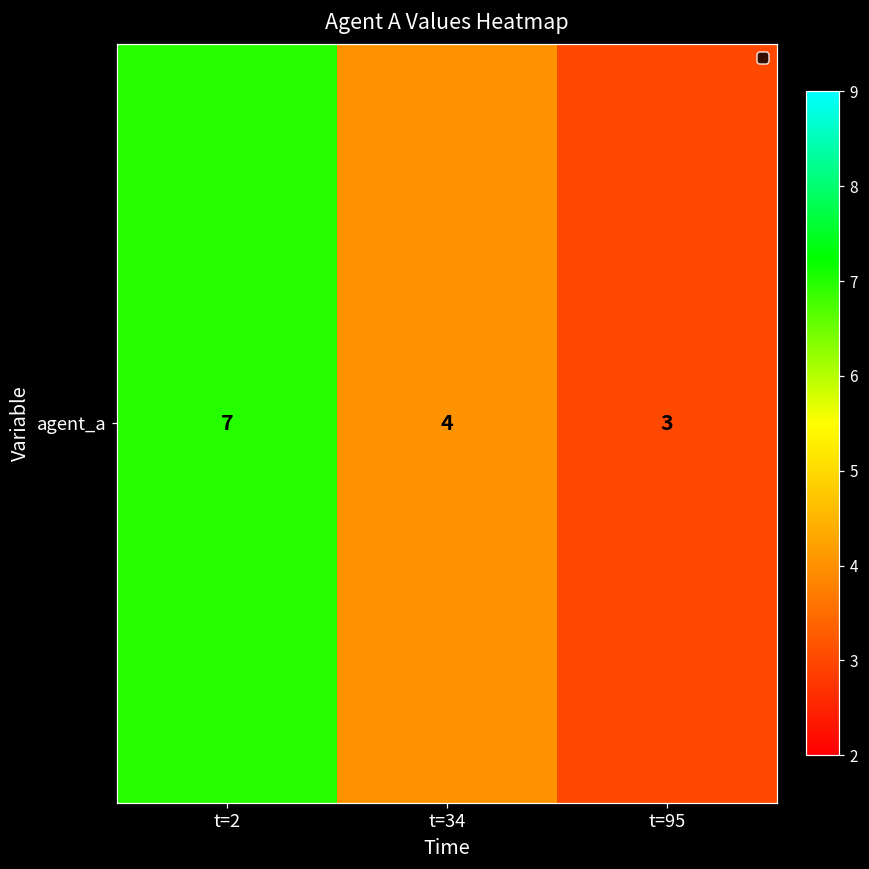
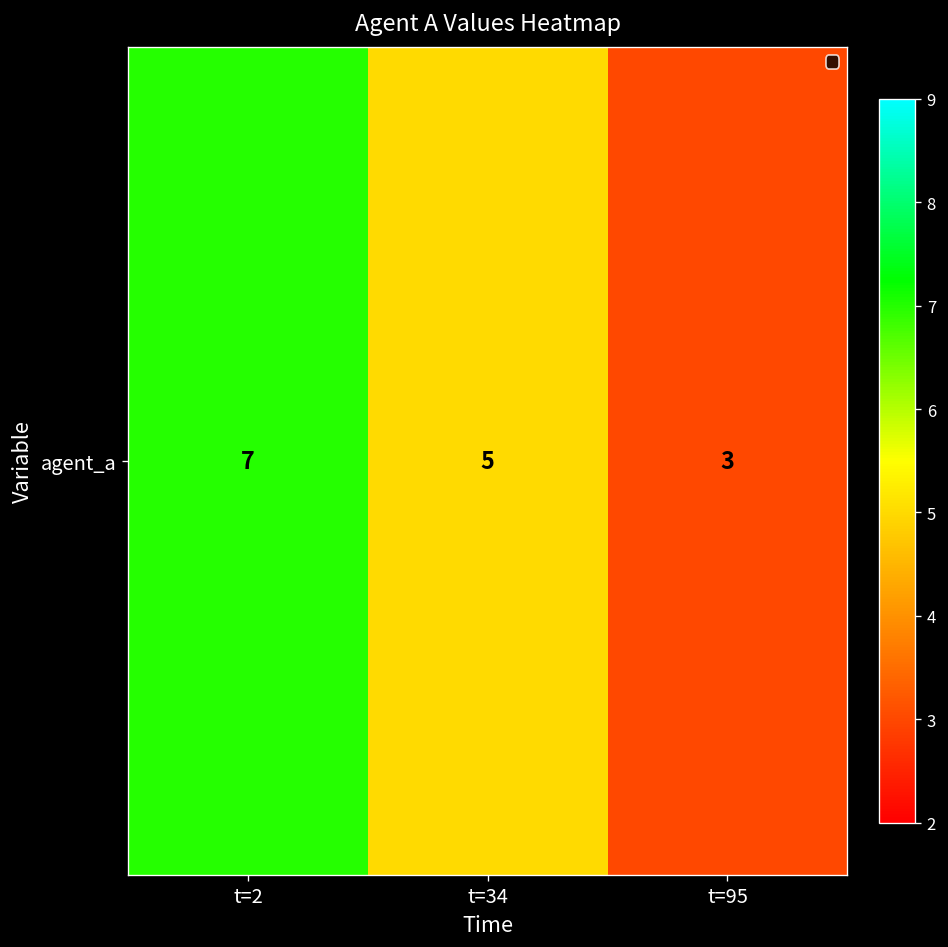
agent_a, t=34: 4 -> 5
